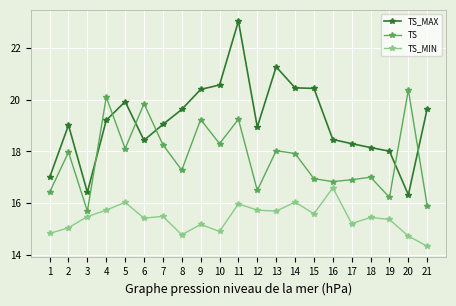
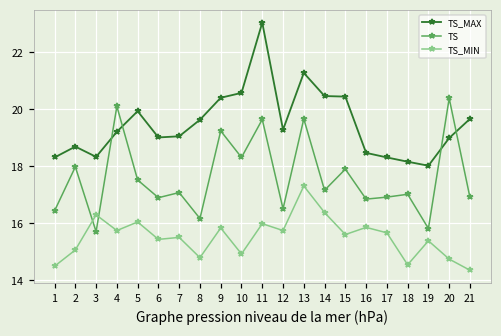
TS_MAX, 1: 17.0 -> 18.3
TS_MIN, 1: 14.8 -> 14.5
TS_MAX, 2: 19.0 -> 18.7
TS_MAX, 3: 16.4 -> 18.3
TS_MIN, 3: 15.5 -> 16.3
TS, 5: 18.1 -> 17.5
TS_MAX, 6: 18.4 -> 19.0
TS, 6: 19.8 -> 16.9
TS, 7: 18.3 -> 17.1
TS, 8: 17.3 -> 16.2
TS_MIN, 9: 15.2 -> 15.8
TS, 11: 19.2 -> 19.6
TS_MAX, 12: 18.9 -> 19.3
TS, 13: 18.0 -> 19.7
TS_MIN, 13: 15.7 -> 17.3
TS, 14: 17.9 -> 17.2
TS_MIN, 14: 16.1 -> 16.4
TS, 15: 17.0 -> 17.9
TS_MIN, 16: 16.6 -> 15.9
TS_MIN, 17: 15.2 -> 15.7
TS_MIN, 18: 15.5 -> 14.5
TS, 19: 16.2 -> 15.8
TS_MAX, 20: 16.3 -> 19.0
TS, 21: 15.9 -> 16.9
